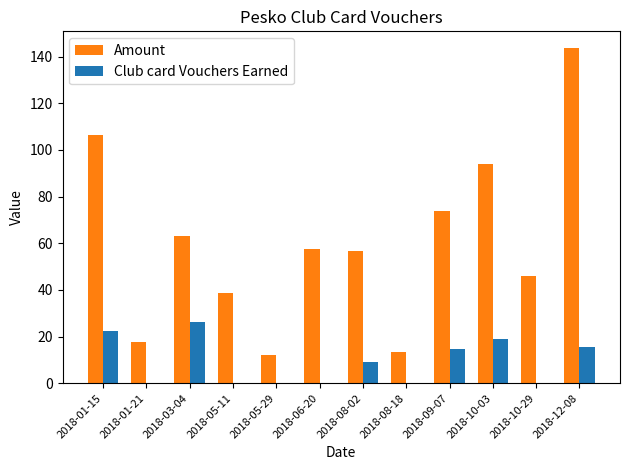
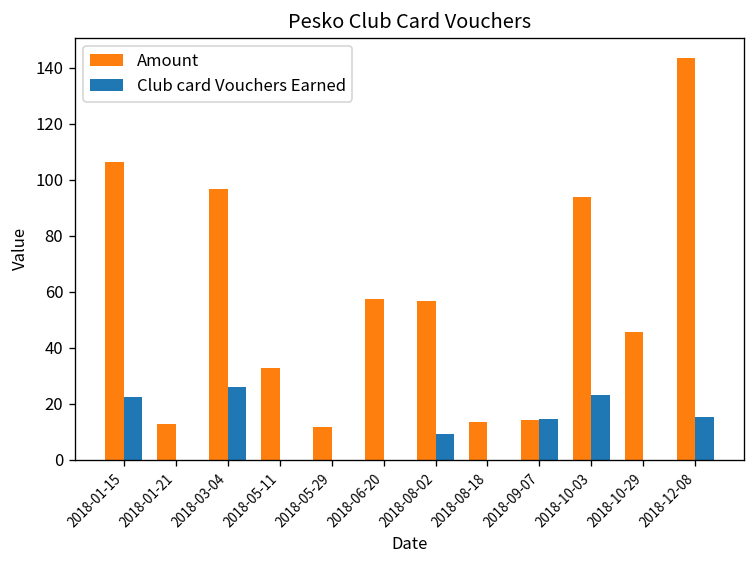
Amount, 2018-01-21: 18 -> 13
Amount, 2018-03-04: 63 -> 97
Amount, 2018-05-11: 39 -> 33
Amount, 2018-09-07: 74 -> 14
Club card Vouchers Earned, 2018-10-03: 19 -> 23
